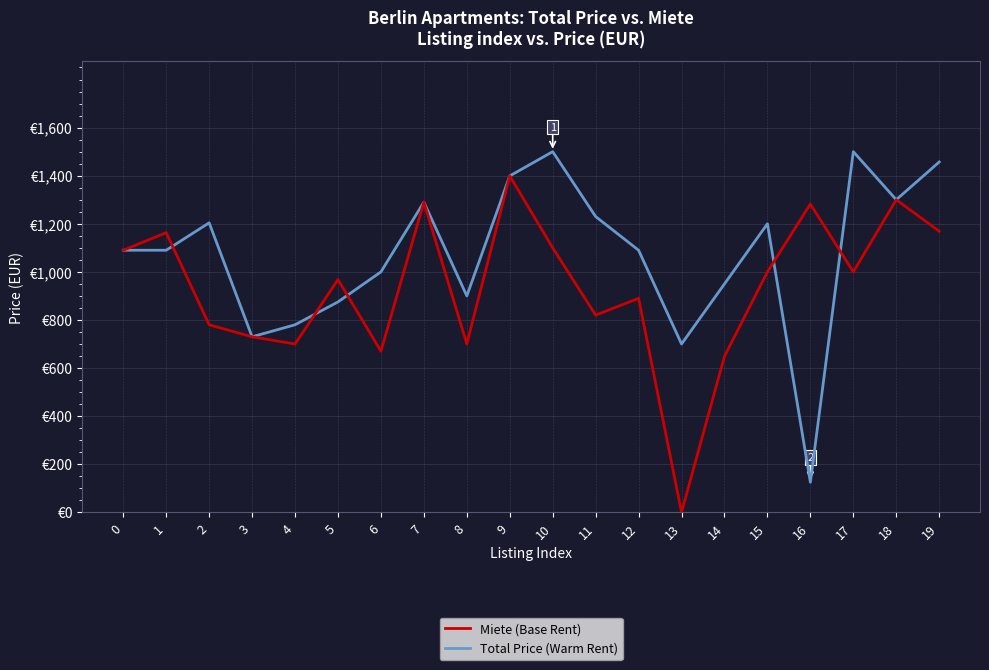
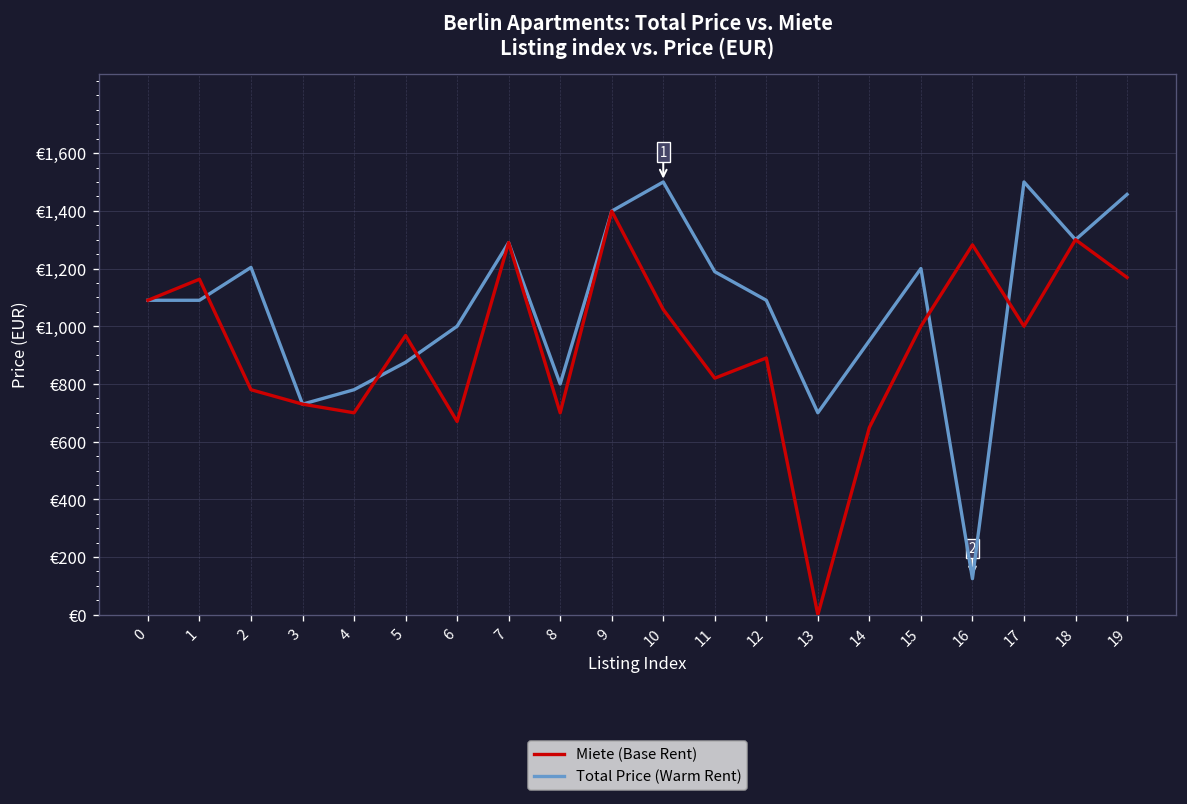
Total Price (Warm Rent), 8: €900 -> €800
Miete (Base Rent), 10: €1,100 -> €1,060
Total Price (Warm Rent), 11: €1,230 -> €1,190
